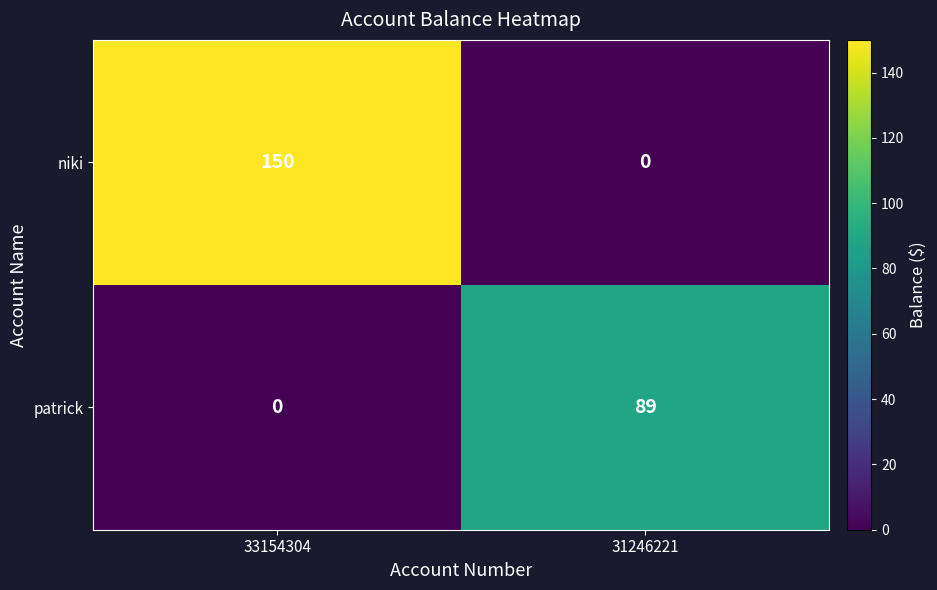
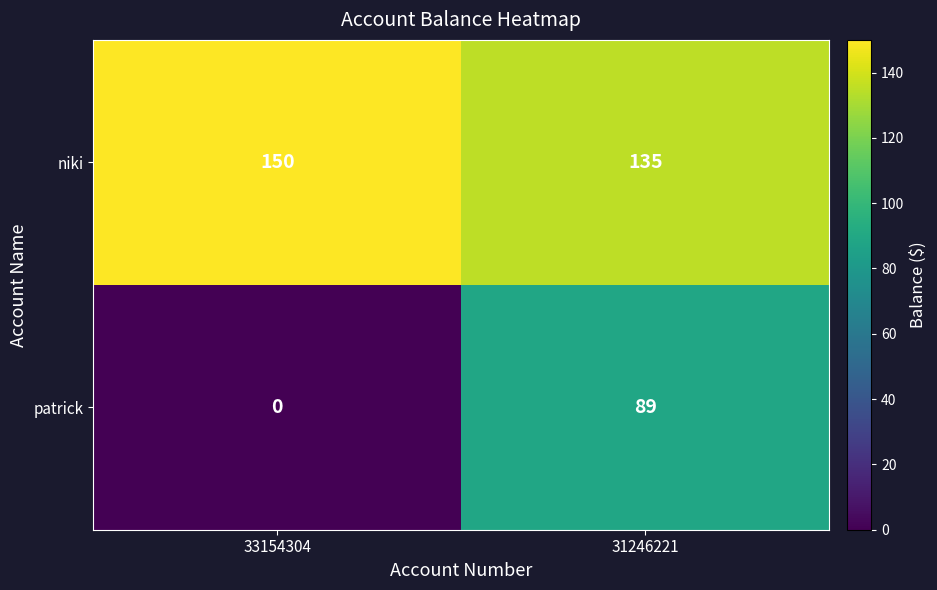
niki, 31246221: 0 -> 135
